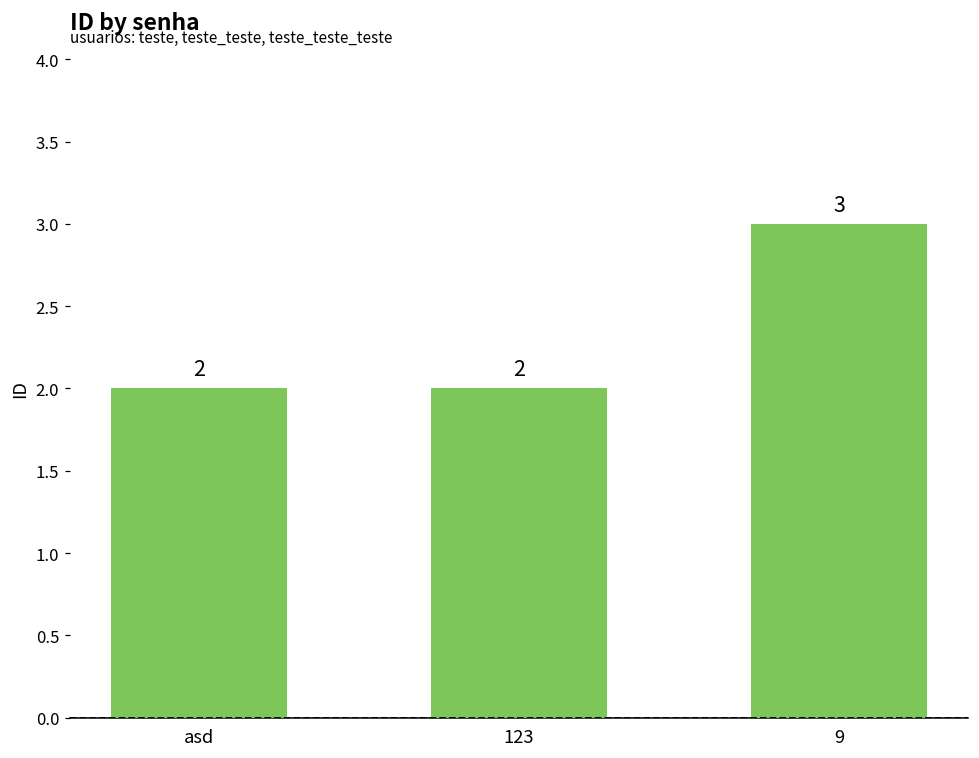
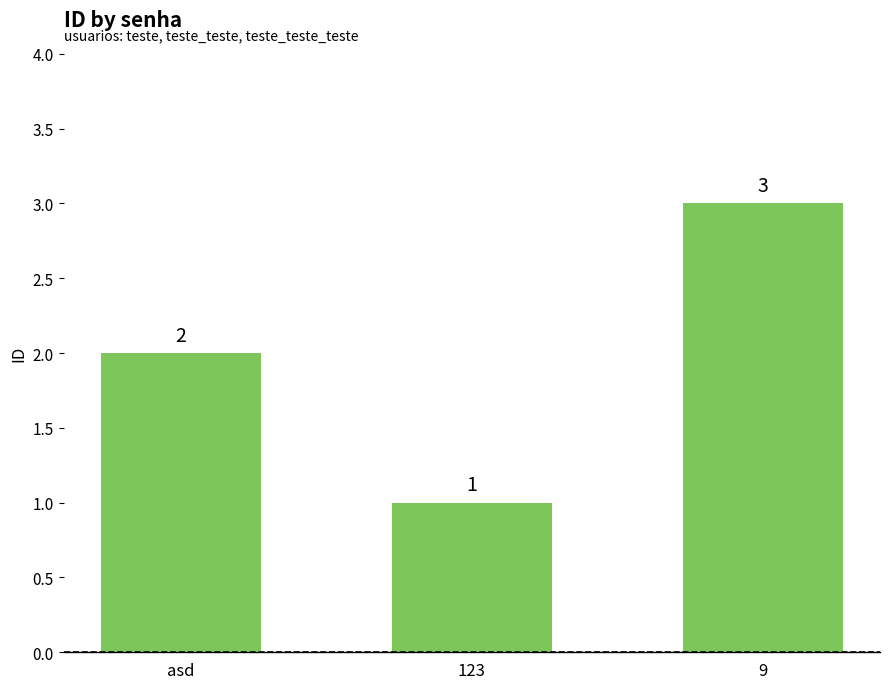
123: 2 -> 1
